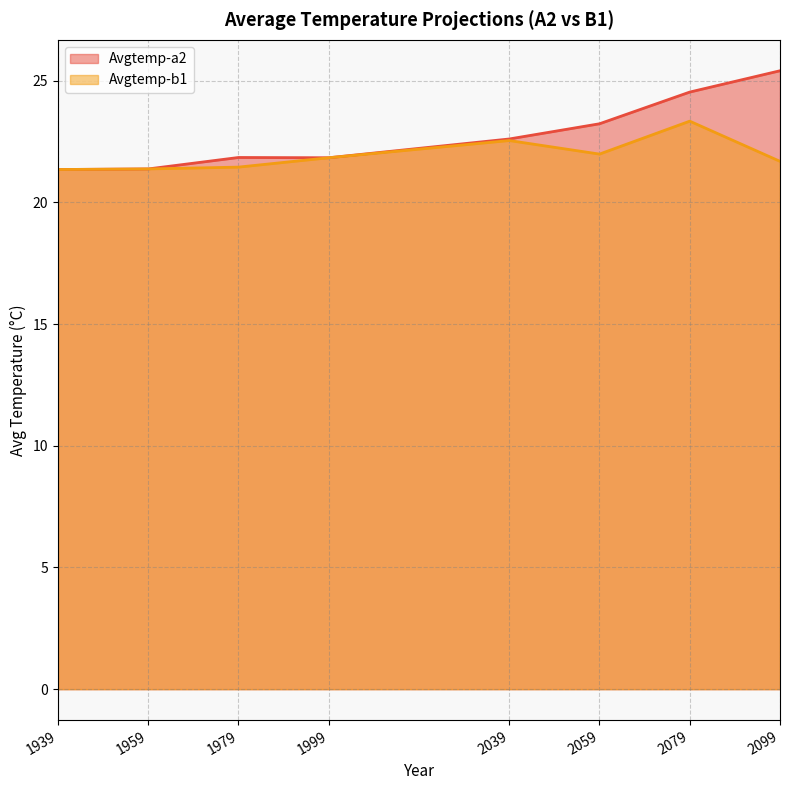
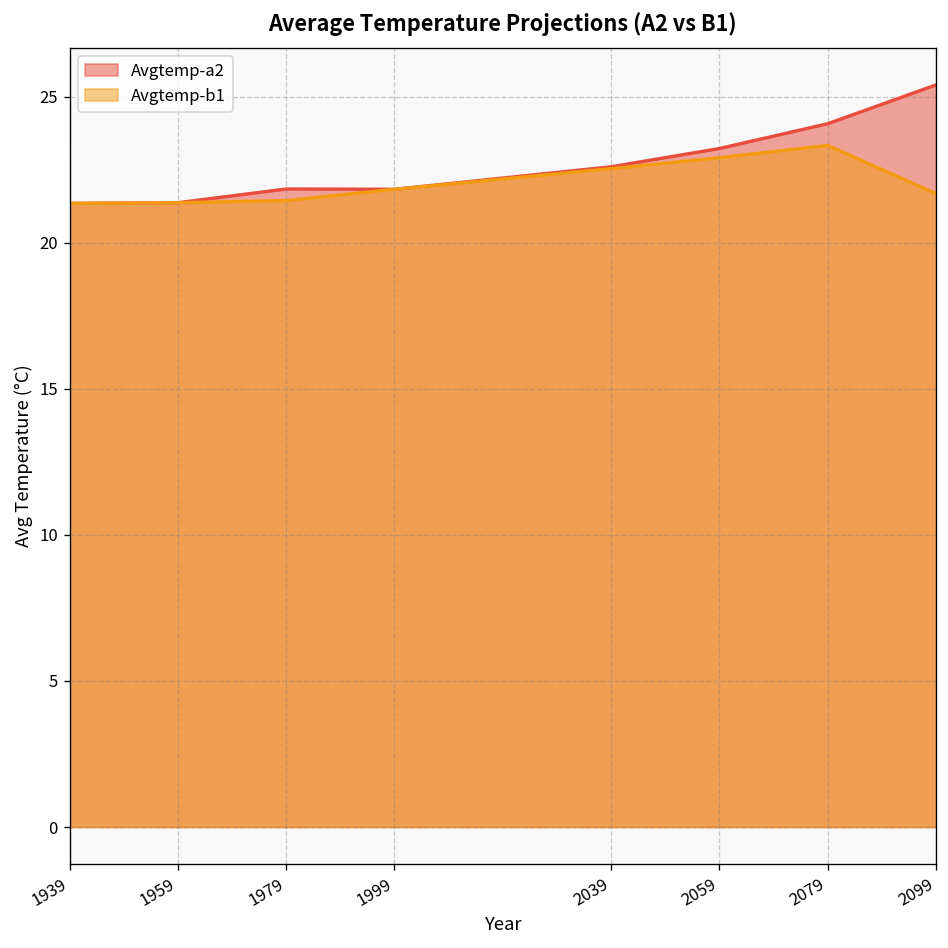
Avgtemp-b1, 2059: 22.0 -> 22.9
Avgtemp-a2, 2079: 24.5 -> 24.1
